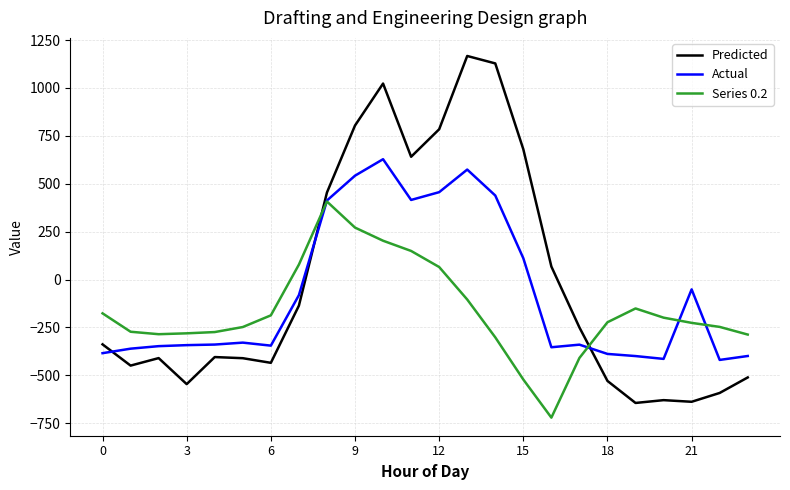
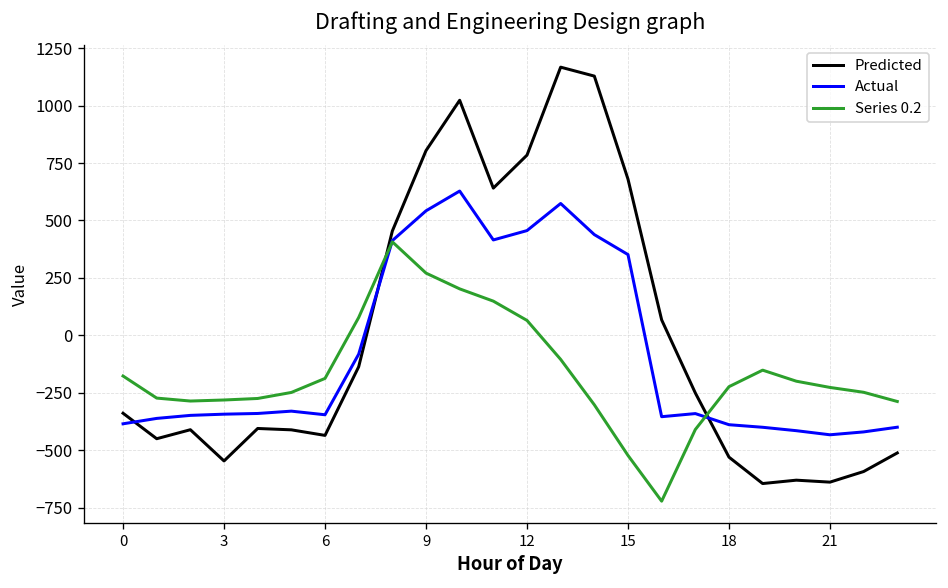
Actual, 15: 110 -> 350
Actual, 21: -50 -> -430
